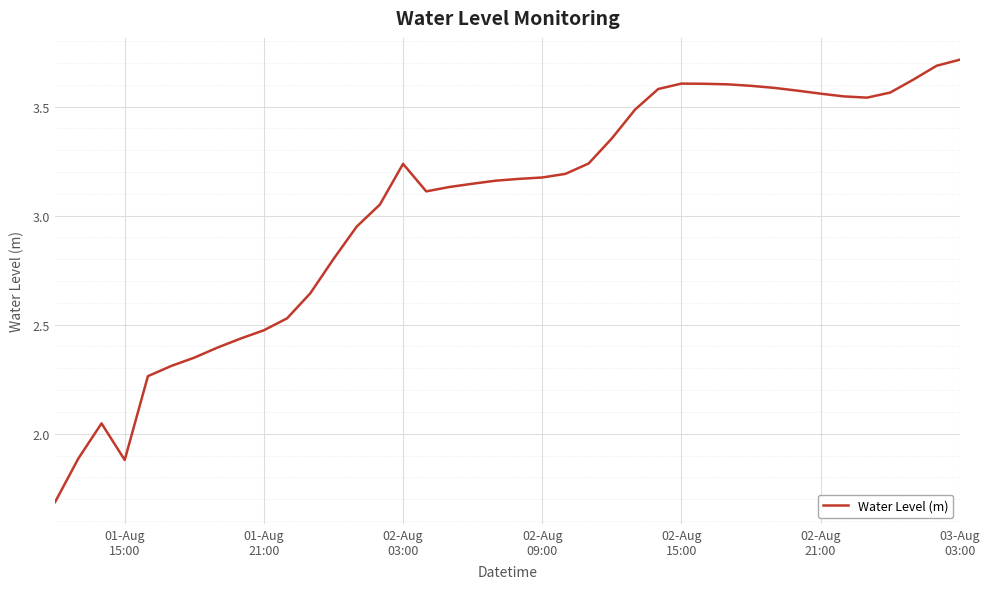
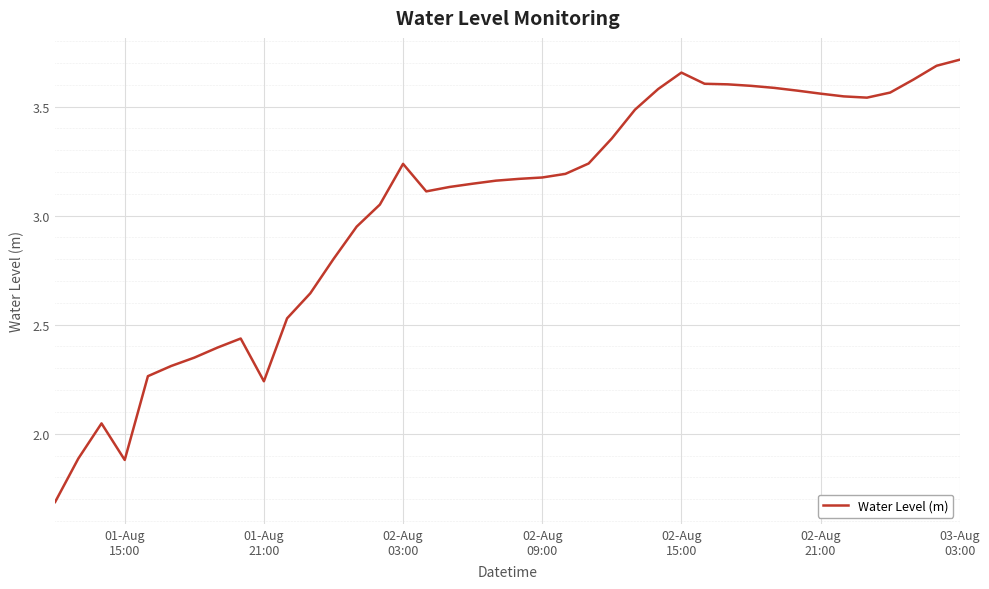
01-Aug 21:00: 2.47 -> 2.24
02-Aug 15:00: 3.61 -> 3.66
